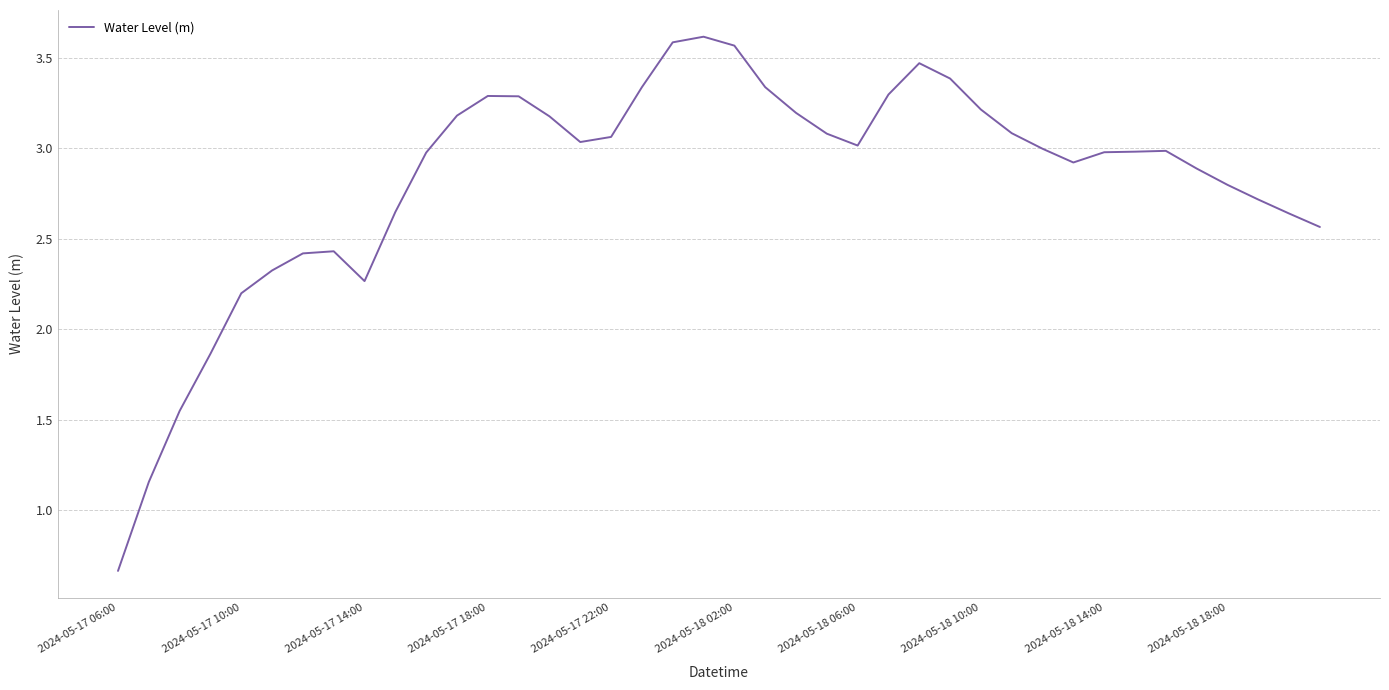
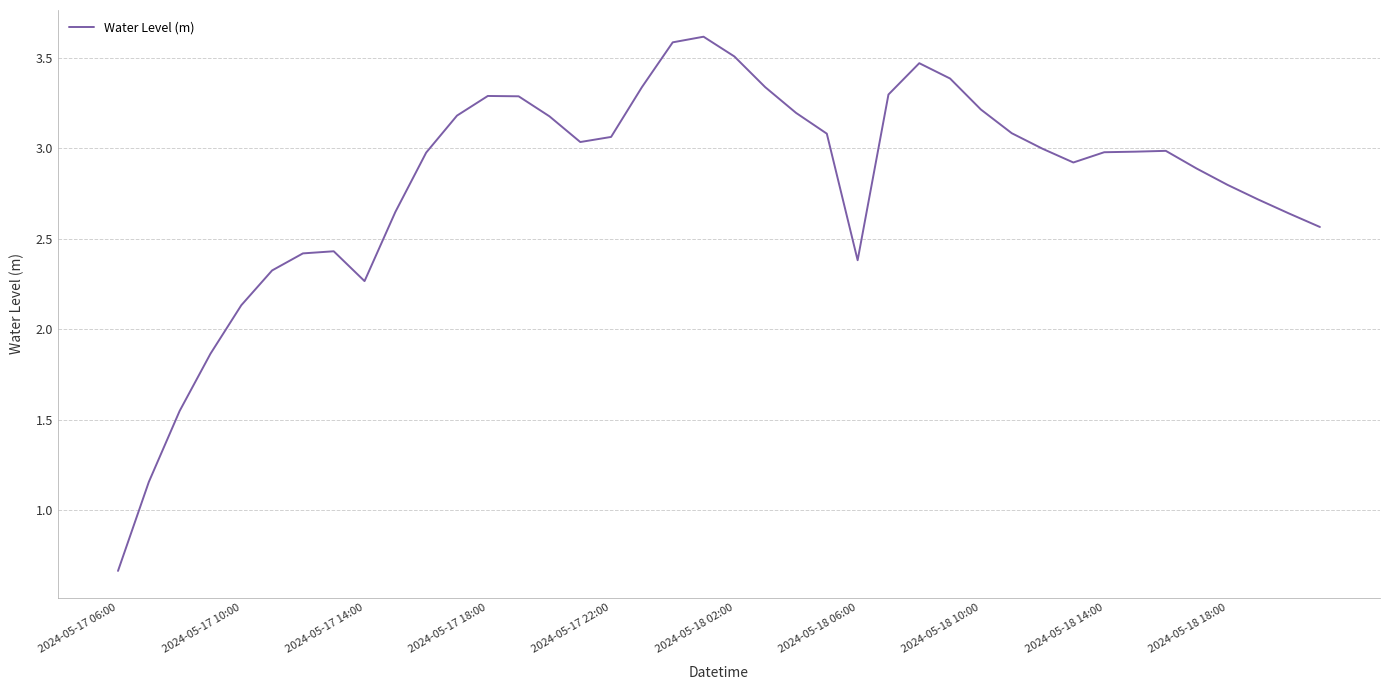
2024-05-17 10:00: 2.20 -> 2.13
2024-05-18 02:00: 3.57 -> 3.51
2024-05-18 06:00: 3.02 -> 2.38
